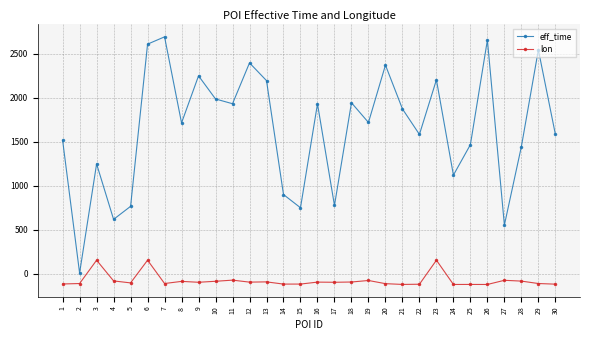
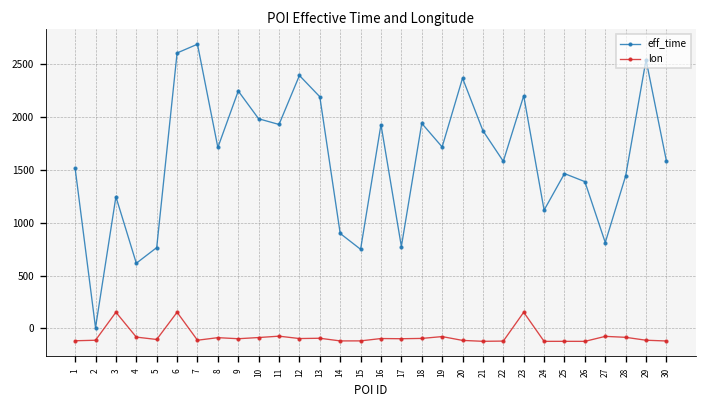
eff_time, 26: 2700 -> 1400
eff_time, 27: 600 -> 800
